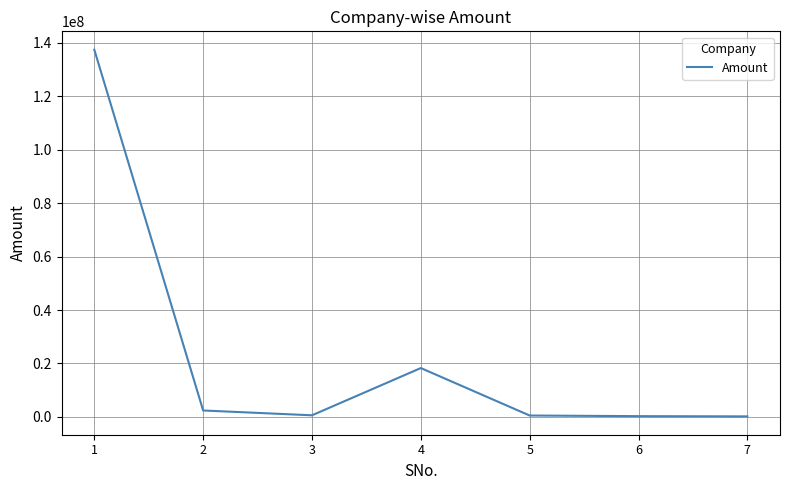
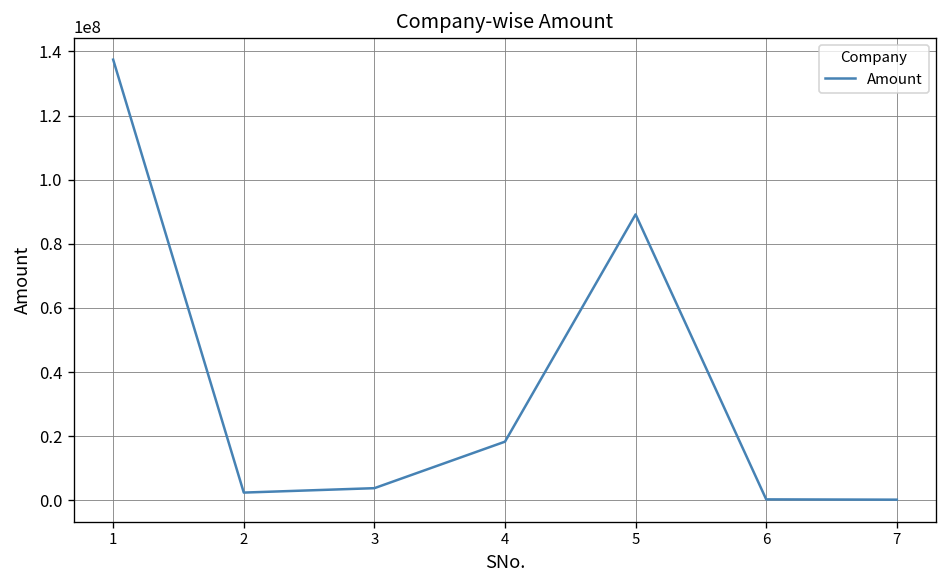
3: 1000000 -> 4000000
5: 1000000 -> 89000000
